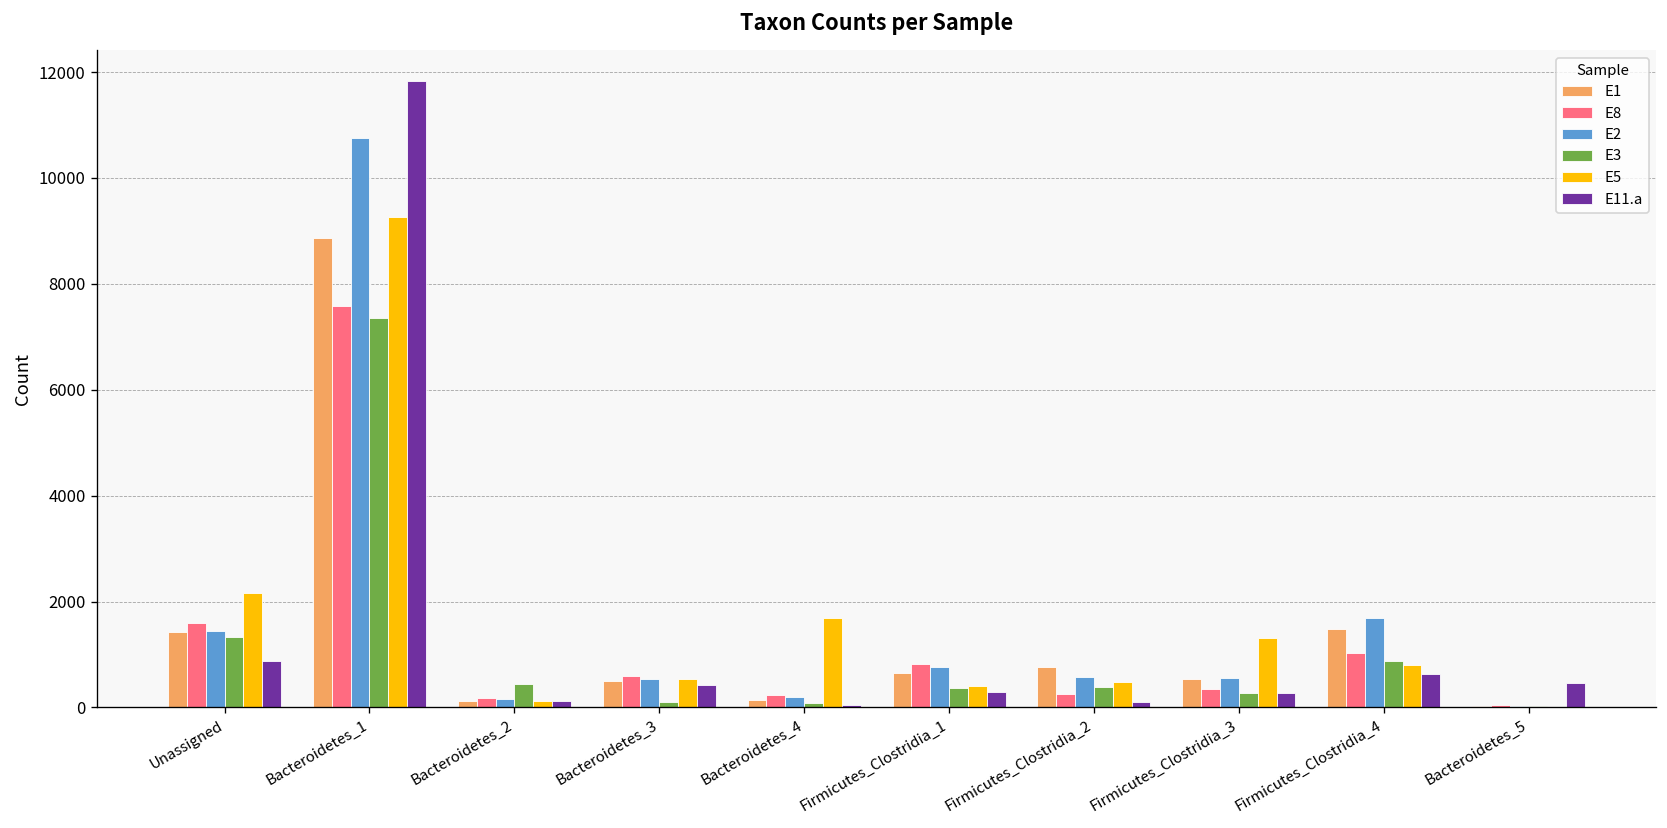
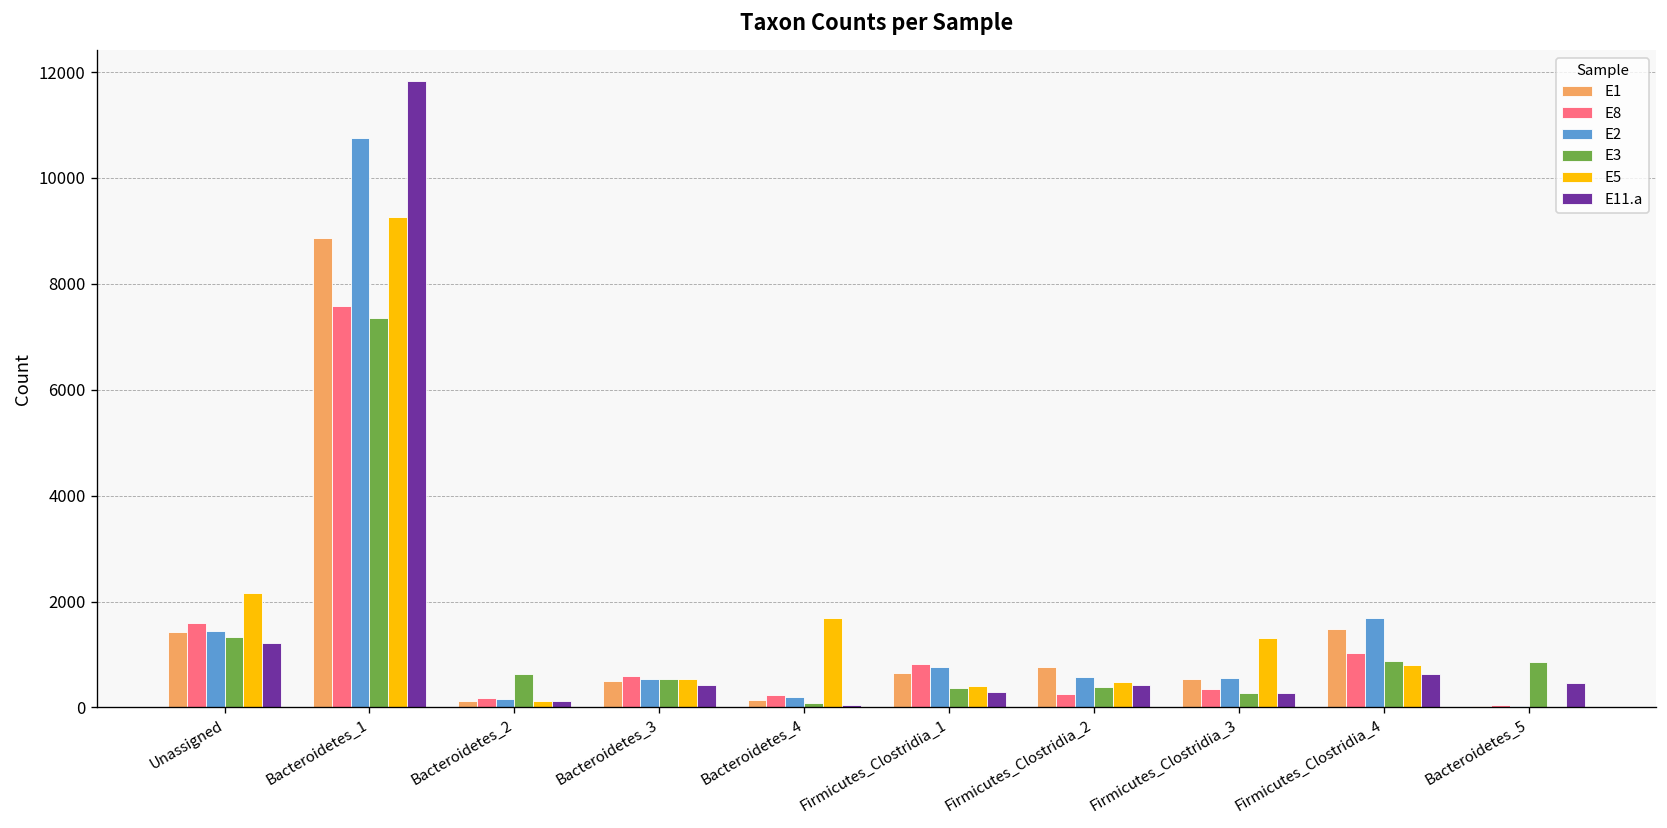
E11.a, Unassigned: 900 -> 1200
E3, Bacteroidetes_2: 400 -> 600
E3, Bacteroidetes_3: 100 -> 500
E11.a, Firmicutes_Clostridia_2: 100 -> 400
E3, Bacteroidetes_5: 0 -> 900
